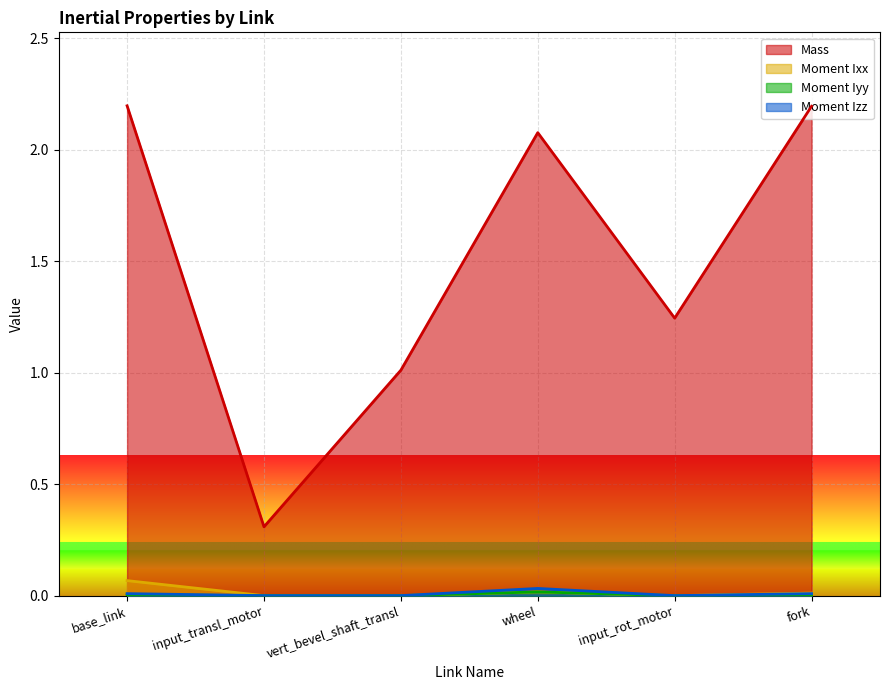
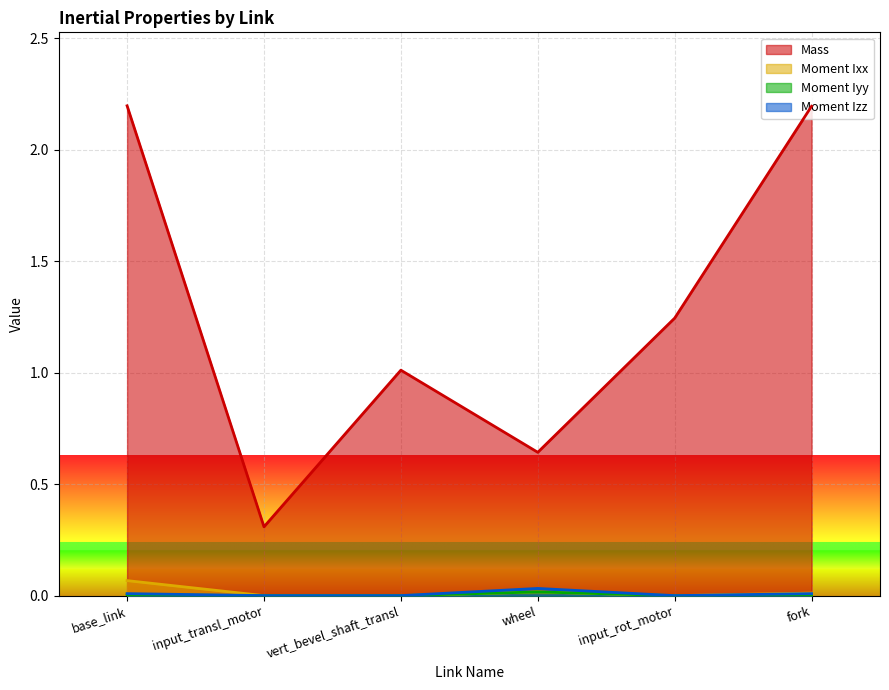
Mass, wheel: 2.08 -> 0.64
